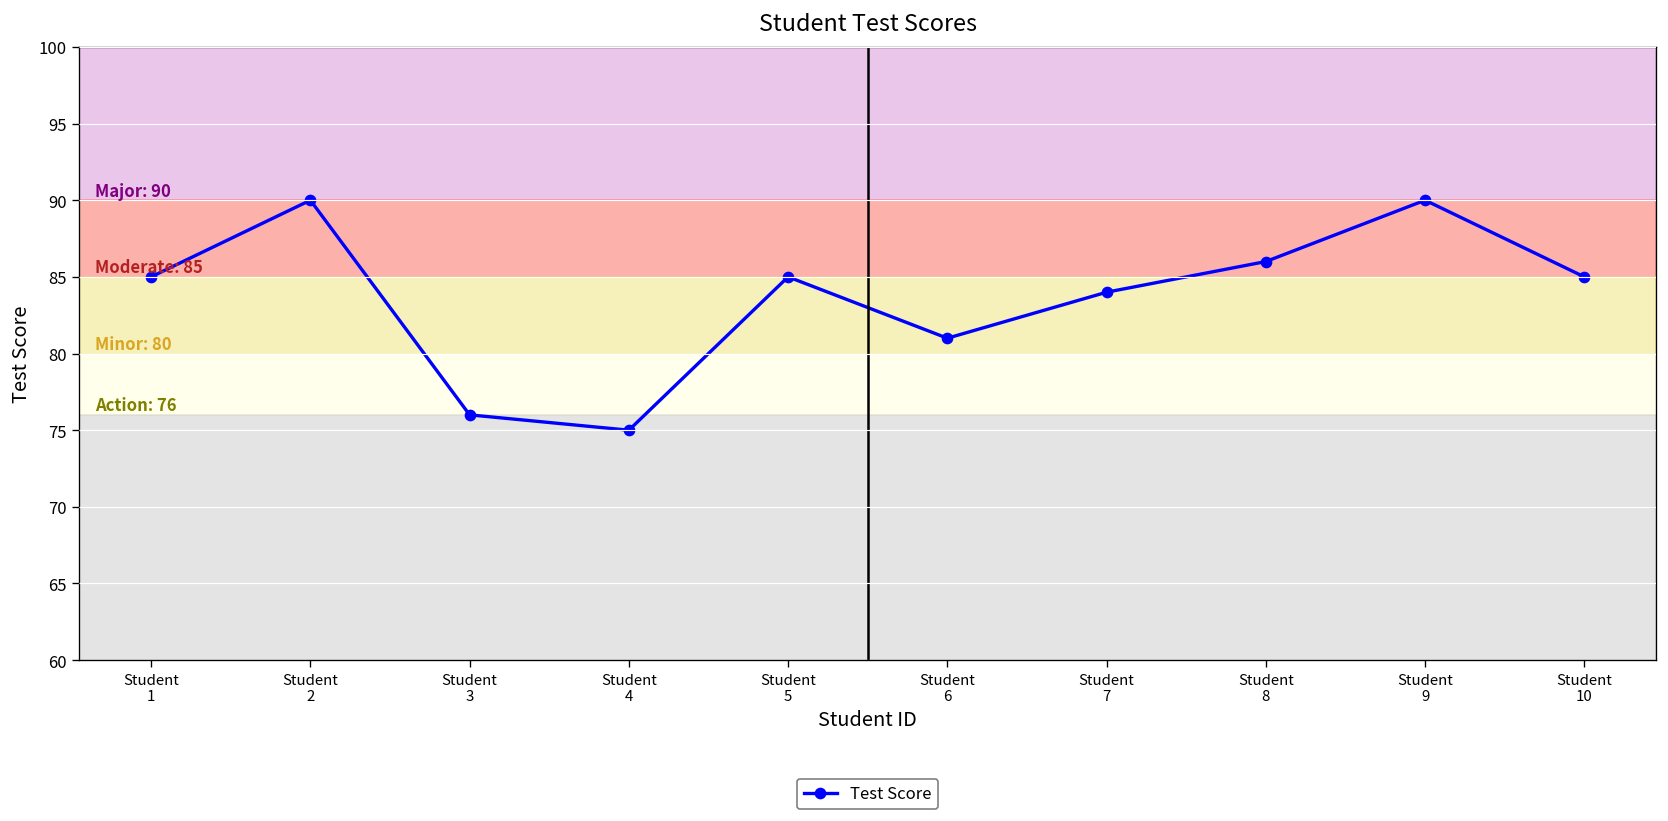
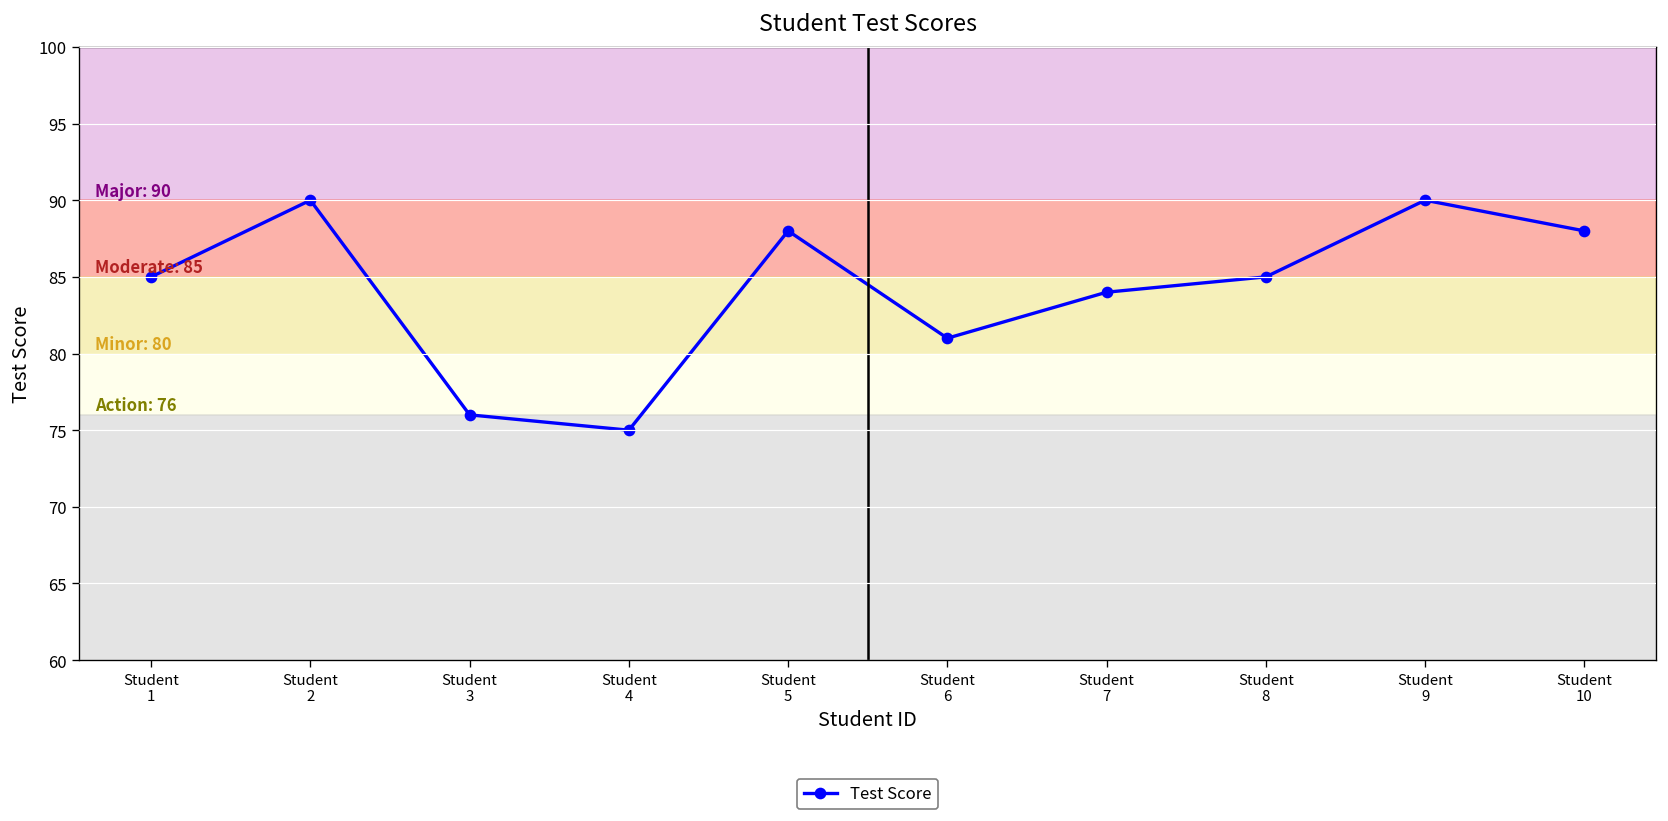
Student 5: 85 -> 88
Student 8: 86 -> 85
Student 10: 85 -> 88
